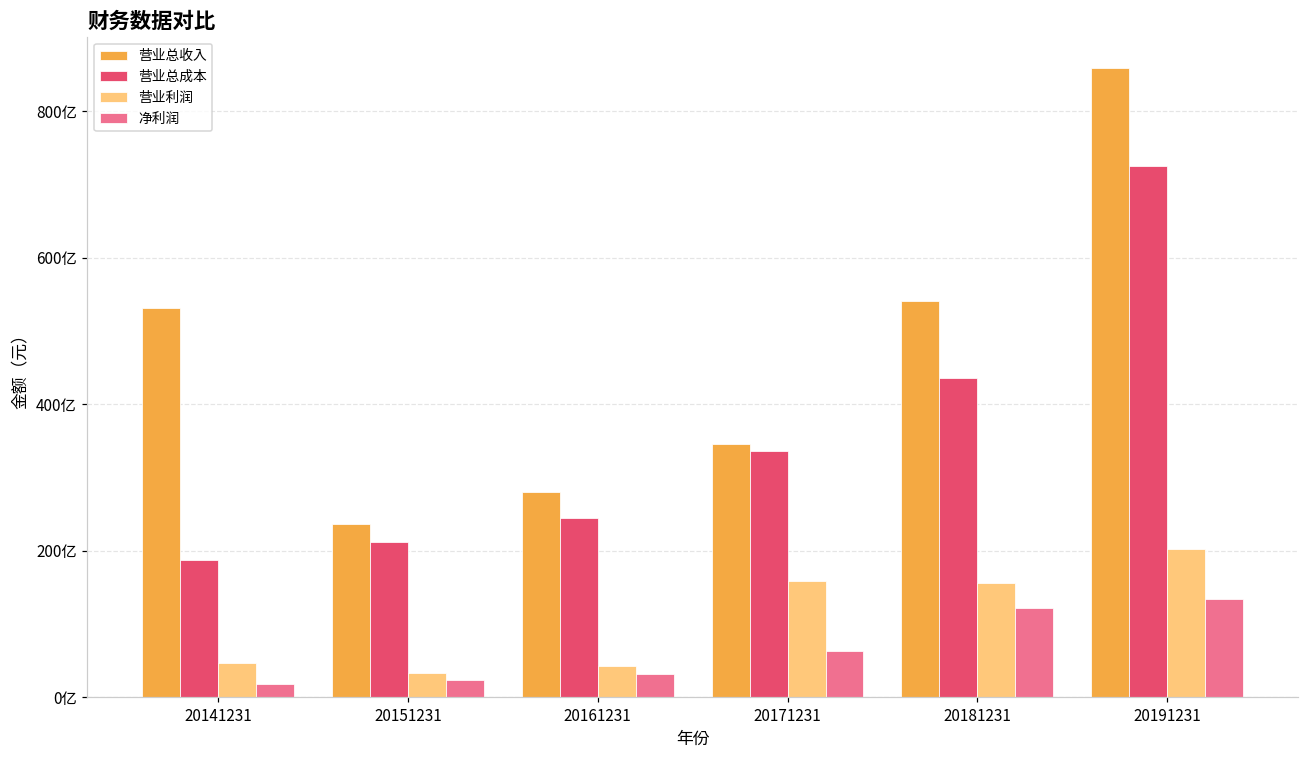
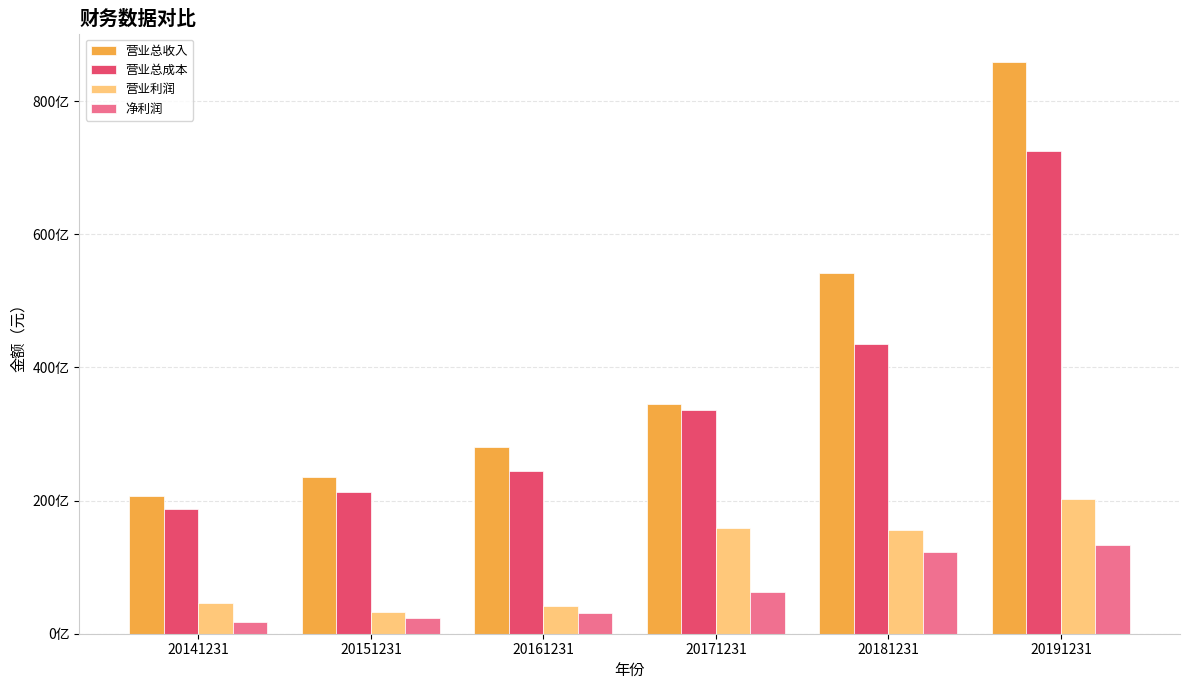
营业总收入, 20141231: 530亿 -> 210亿
